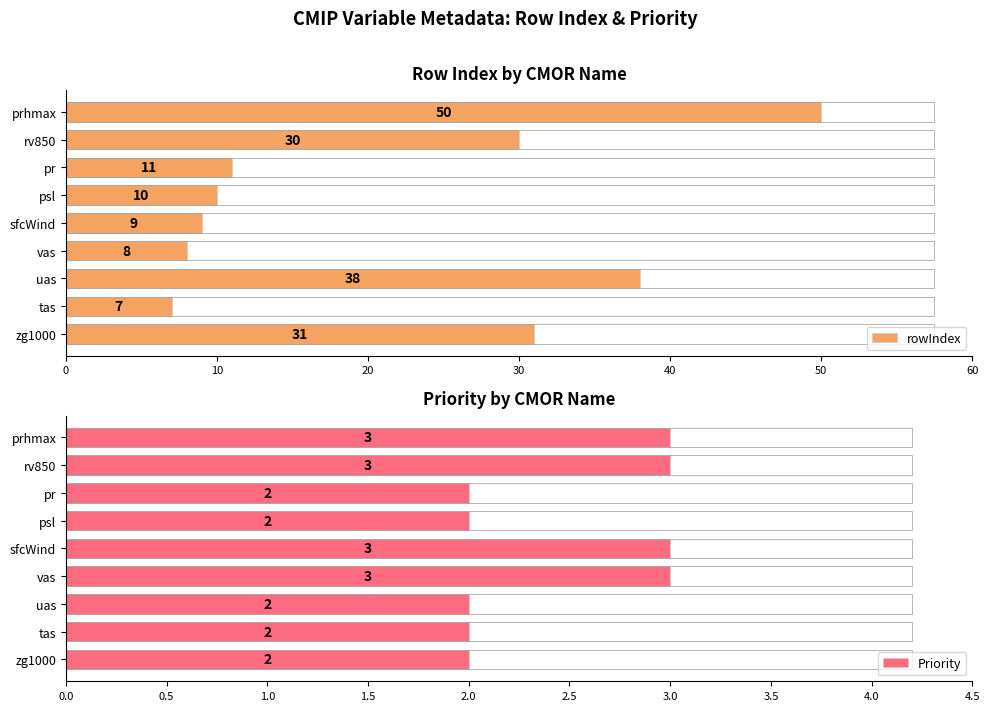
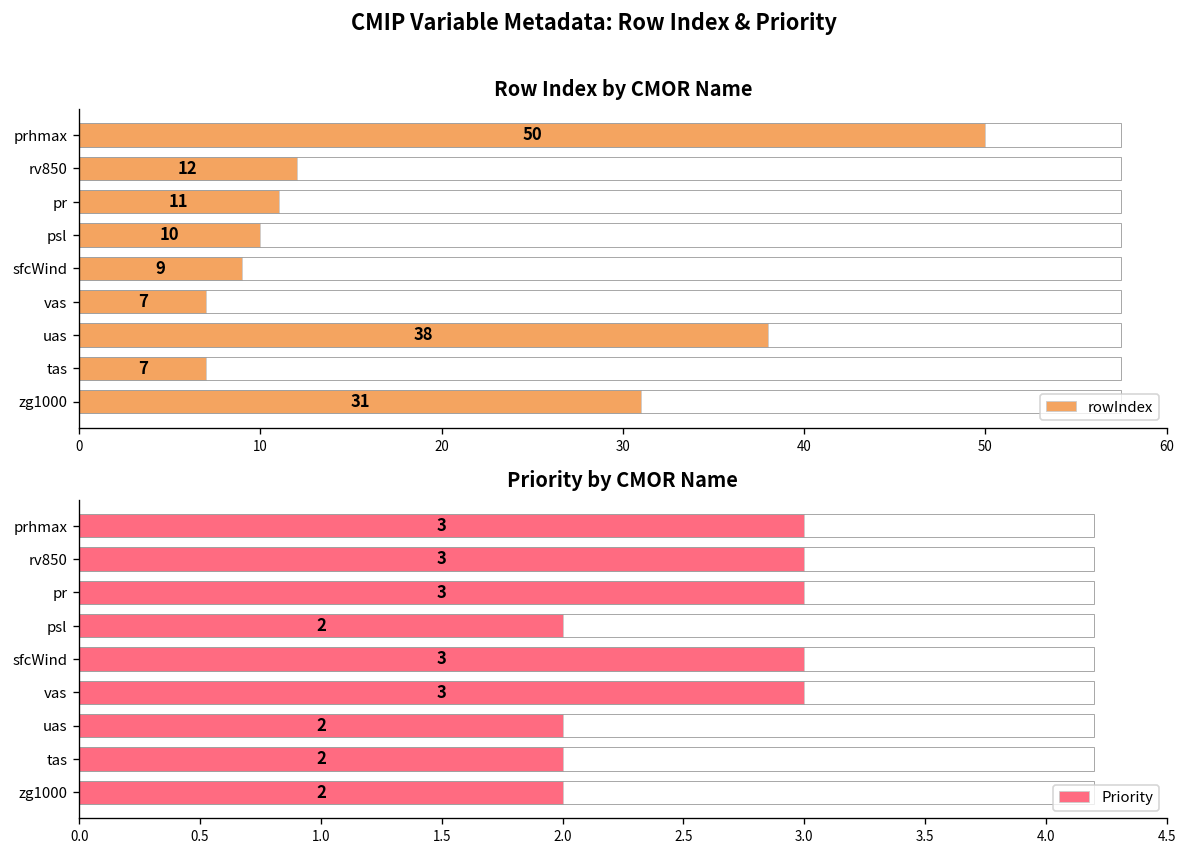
Row Index by CMOR Name, rv850: 30 -> 12
Row Index by CMOR Name, vas: 8 -> 7
Priority by CMOR Name, pr: 2 -> 3
